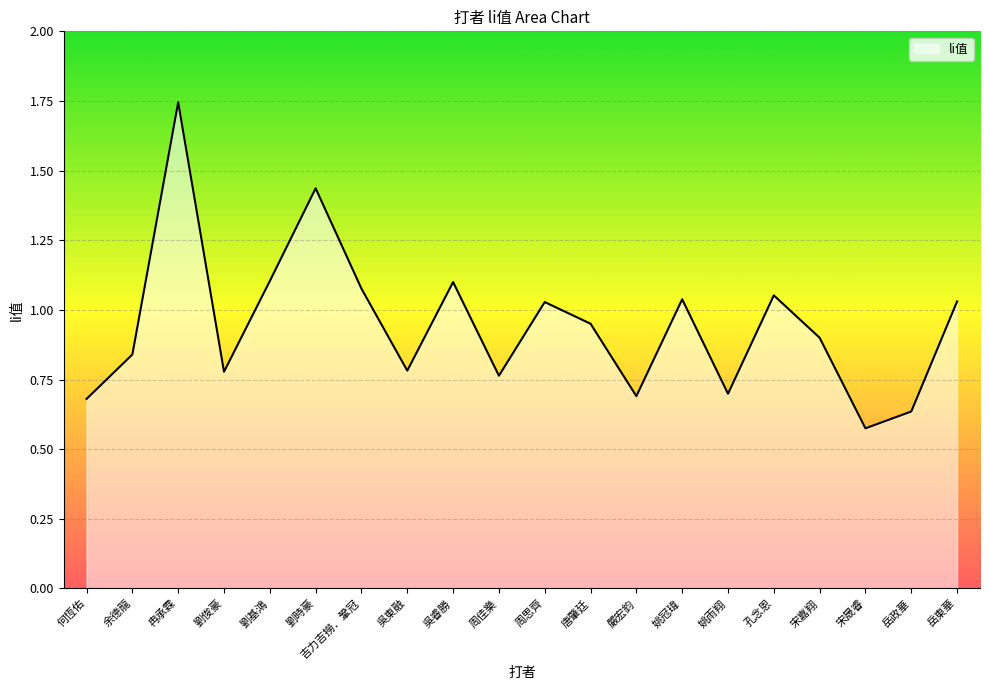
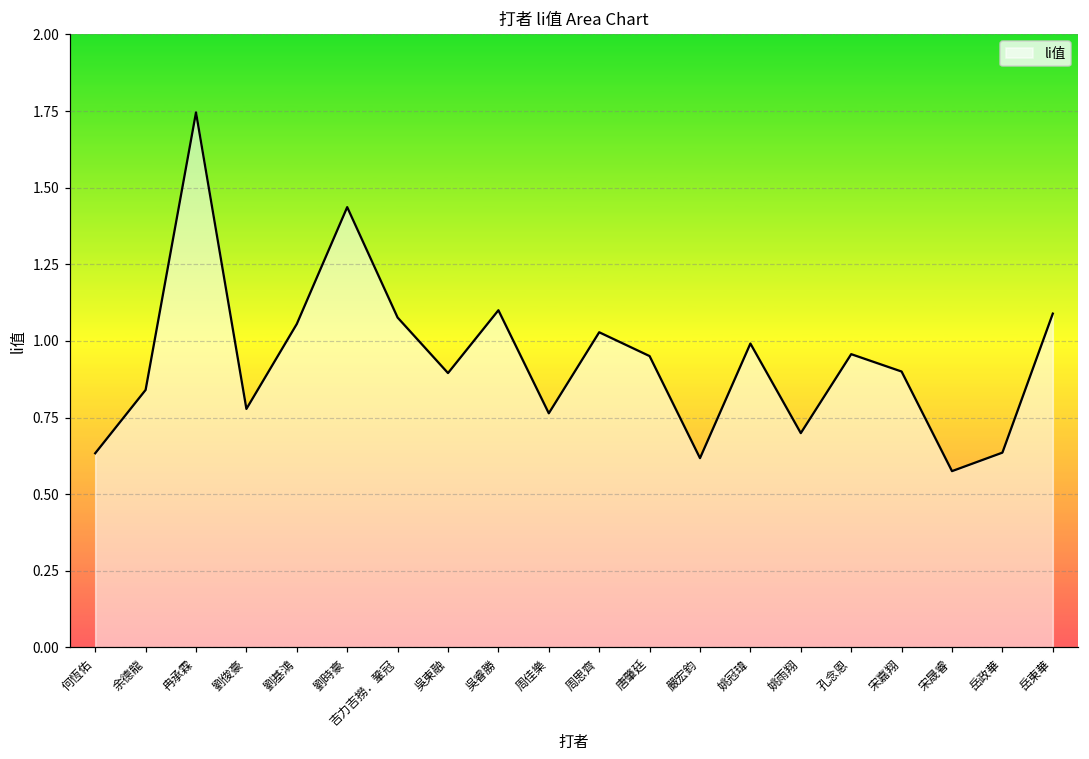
何恆佑: 0.68 -> 0.63
劉基鴻: 1.10 -> 1.06
吳東融: 0.78 -> 0.90
嚴宏鈞: 0.69 -> 0.62
姚冠瑋: 1.04 -> 0.99
孔念恩: 1.05 -> 0.96
岳東華: 1.03 -> 1.09
